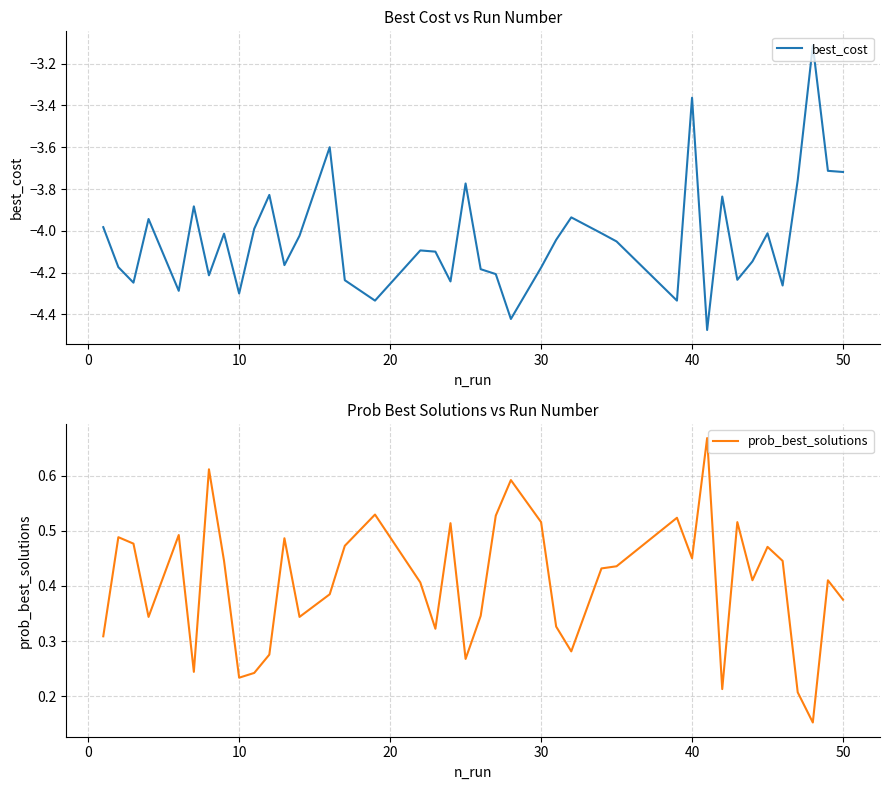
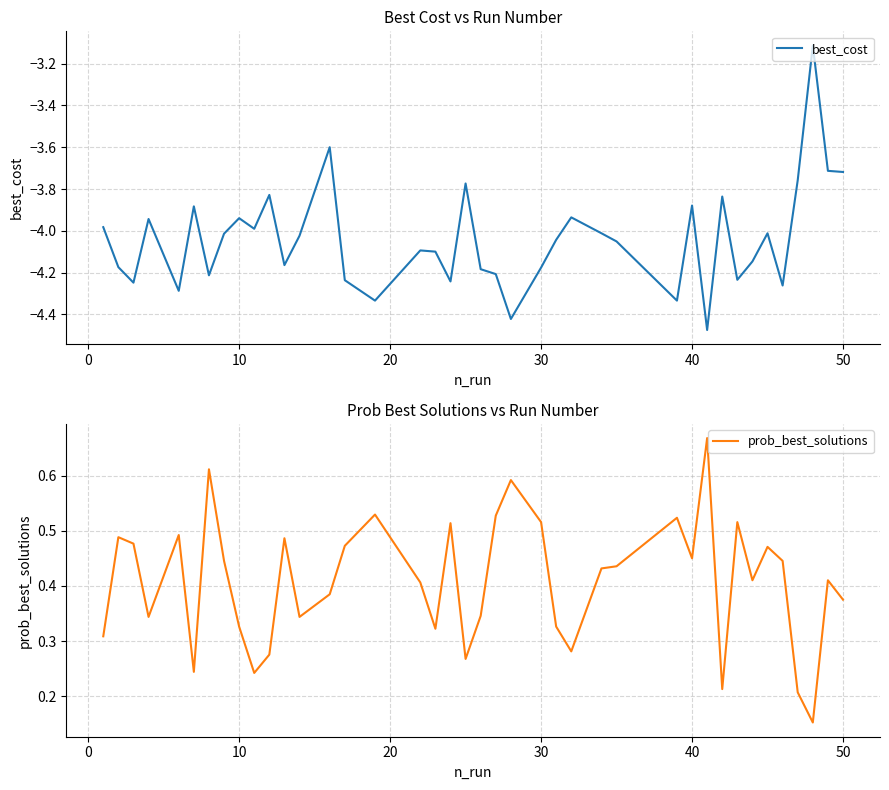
Best Cost vs Run Number, 10: -4.30 -> -3.94
Best Cost vs Run Number, 40: -3.36 -> -3.88
Prob Best Solutions vs Run Number, 10: 0.23 -> 0.33
